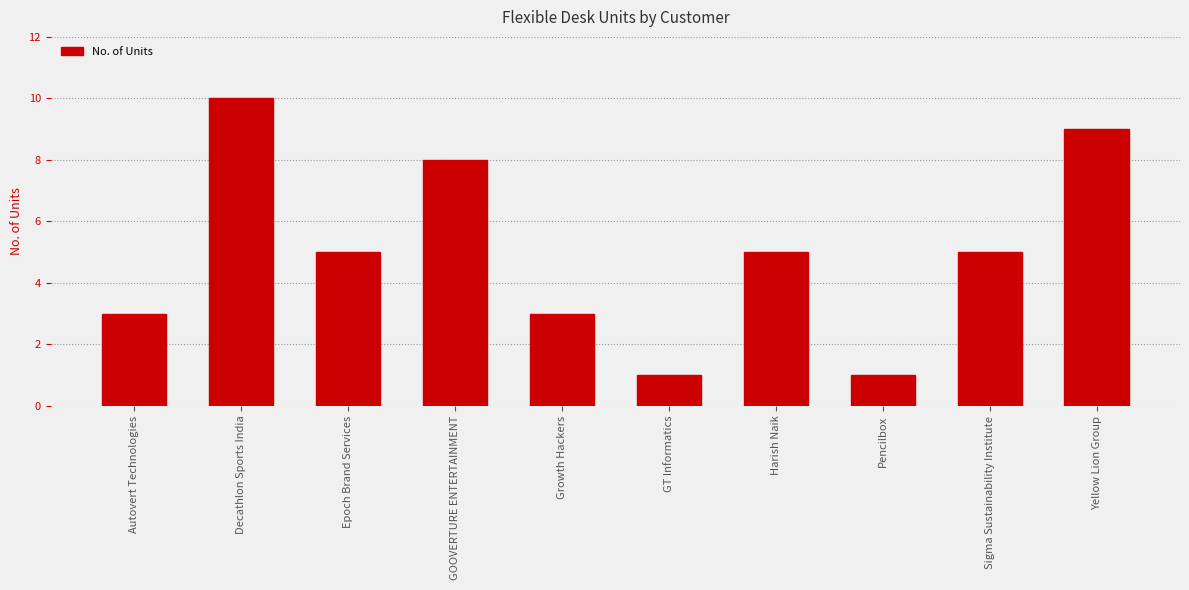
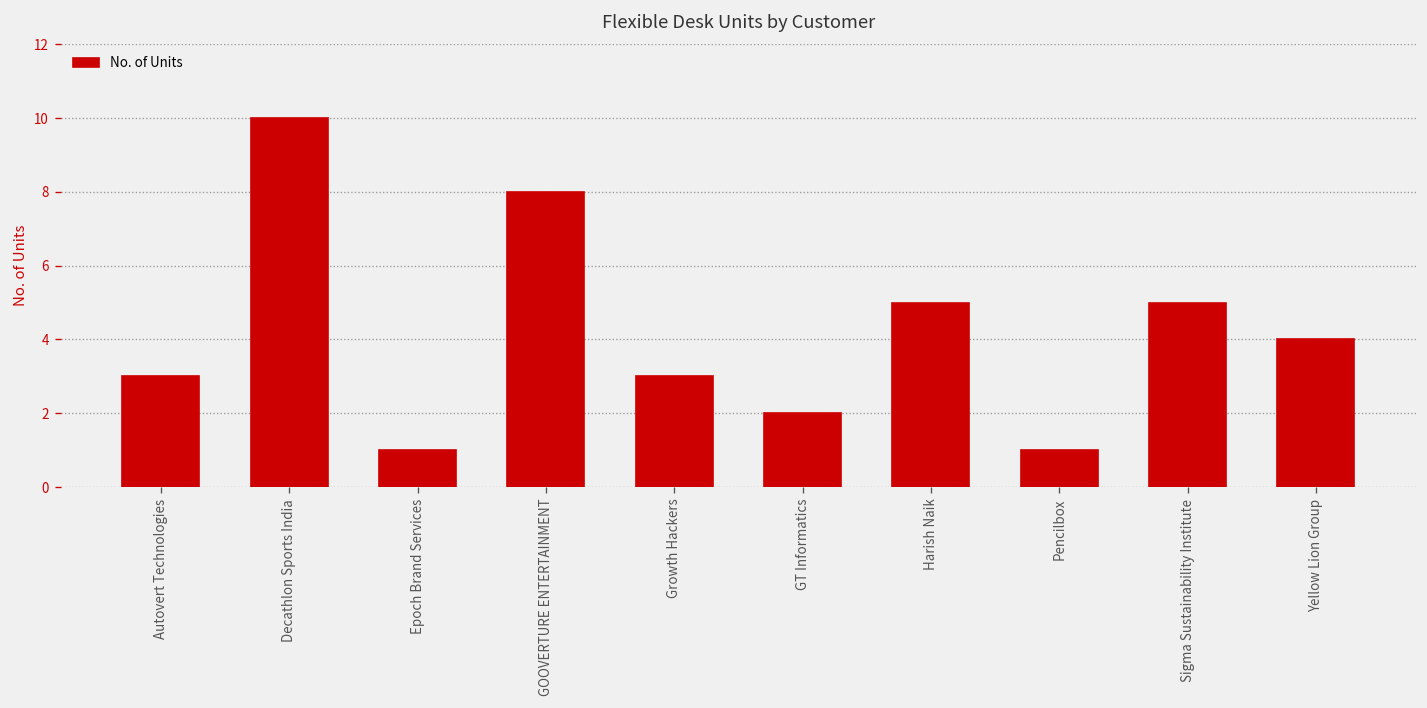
Epoch Brand Services: 5 -> 1
GT Informatics: 1 -> 2
Yellow Lion Group: 9 -> 4
